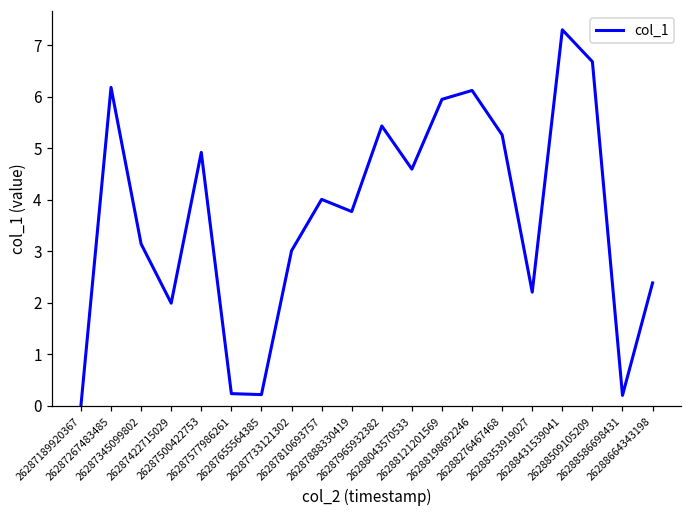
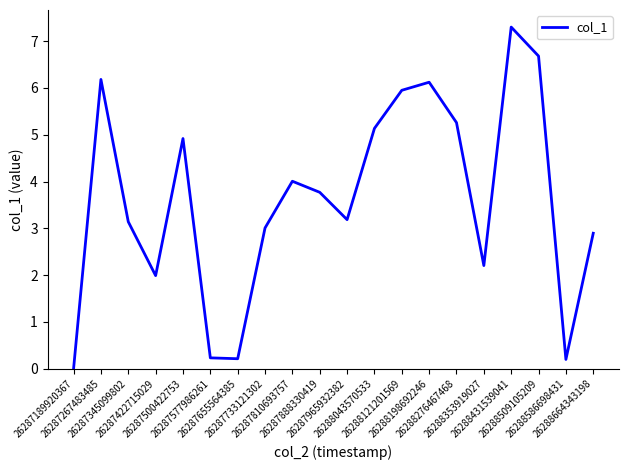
26287965932382: 5.4 -> 3.2
26288043570533: 4.6 -> 5.1
26288664343198: 2.4 -> 2.9
